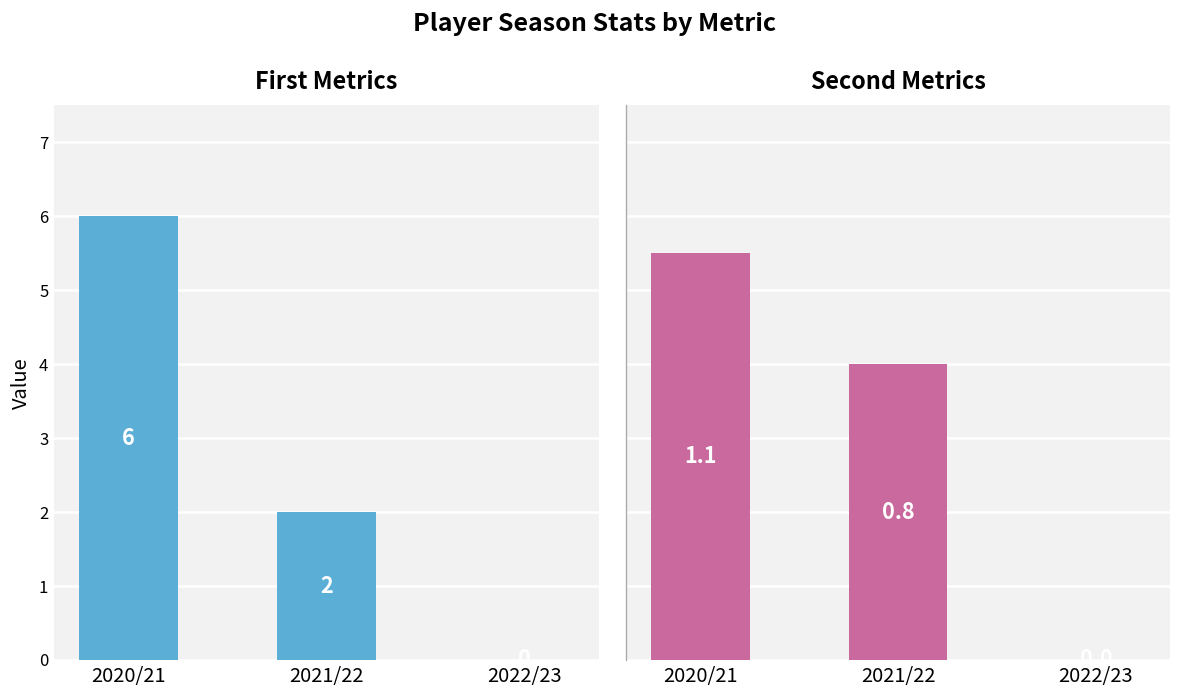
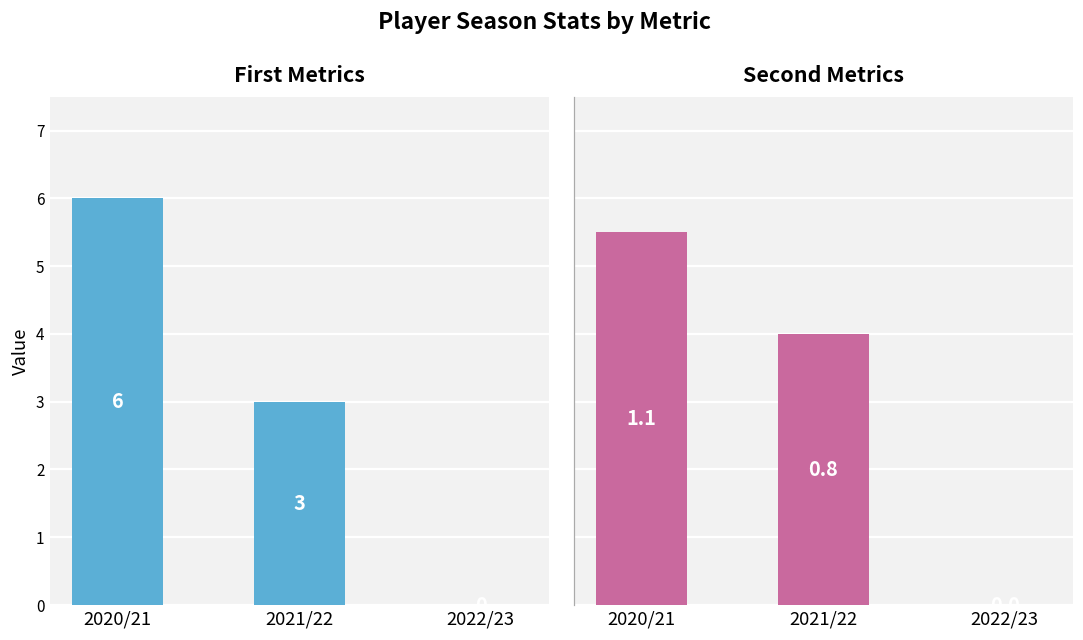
First Metrics, 2021/22: 2 -> 3
